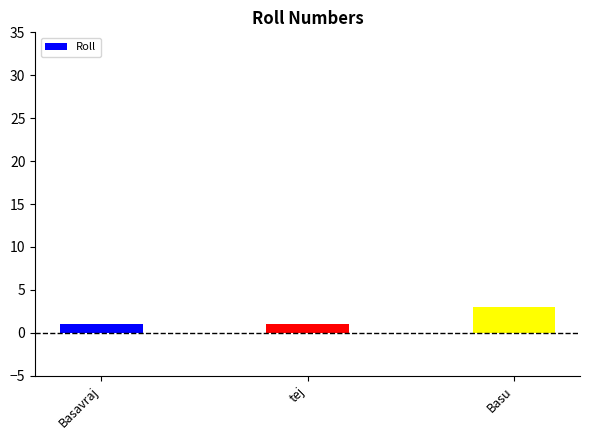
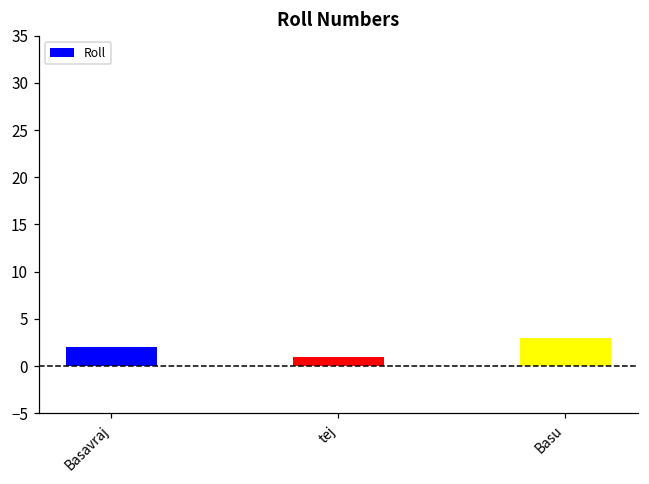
Basavraj: 1 -> 2
